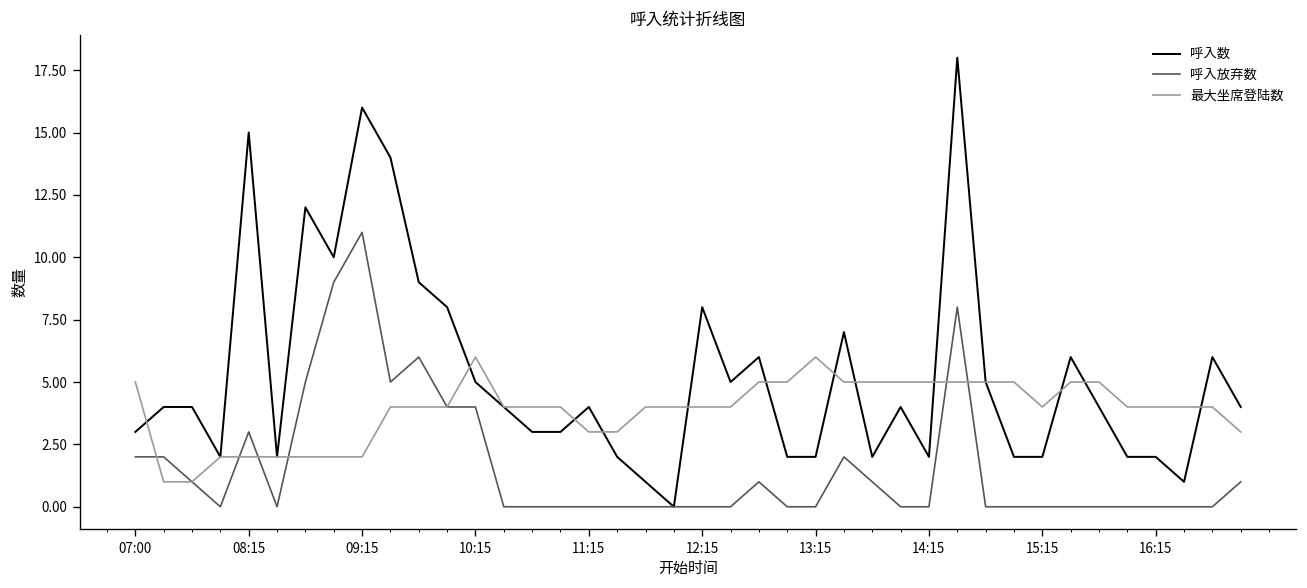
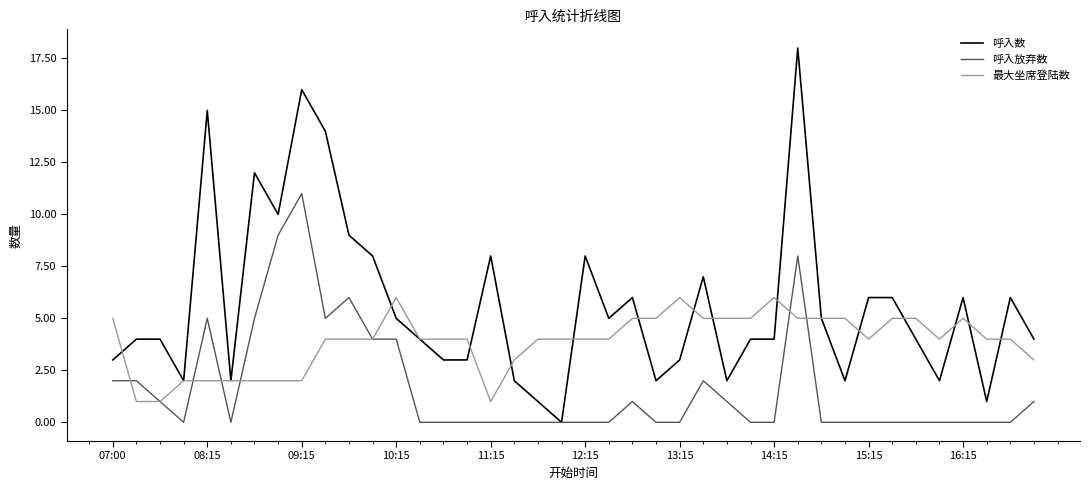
呼入放弃数, 08:15: 3 -> 5
呼入数, 11:15: 4 -> 8
最大坐席登陆数, 11:15: 3 -> 1
呼入数, 13:15: 2 -> 3
呼入数, 14:15: 2 -> 4
最大坐席登陆数, 14:15: 5 -> 6
呼入数, 15:15: 2 -> 6
呼入数, 16:15: 2 -> 6
最大坐席登陆数, 16:15: 4 -> 5
